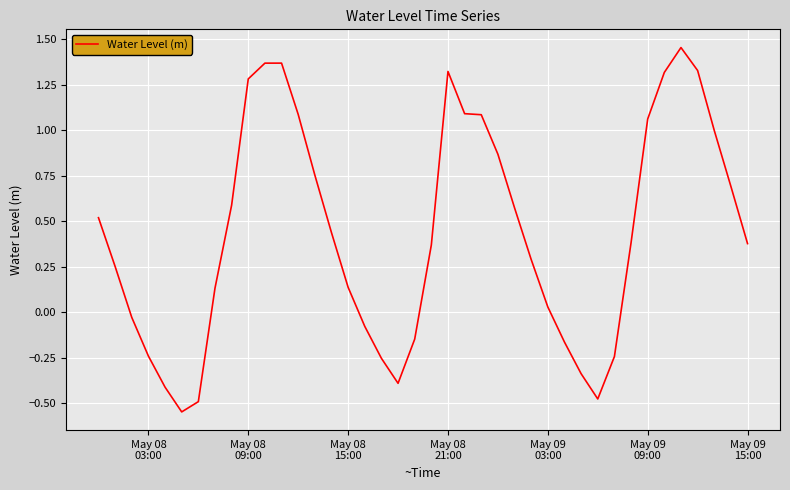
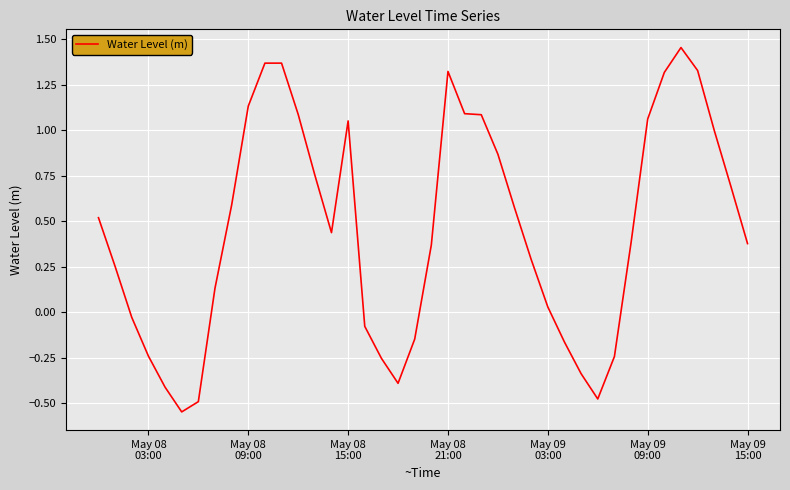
May 08 09:00: 1.28 -> 1.13
May 08 15:00: 0.14 -> 1.05
